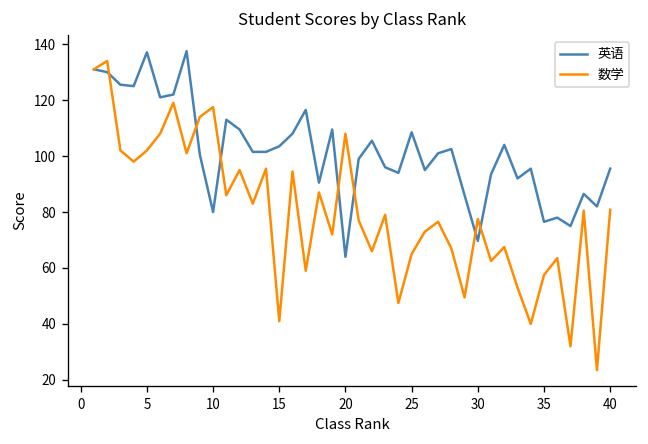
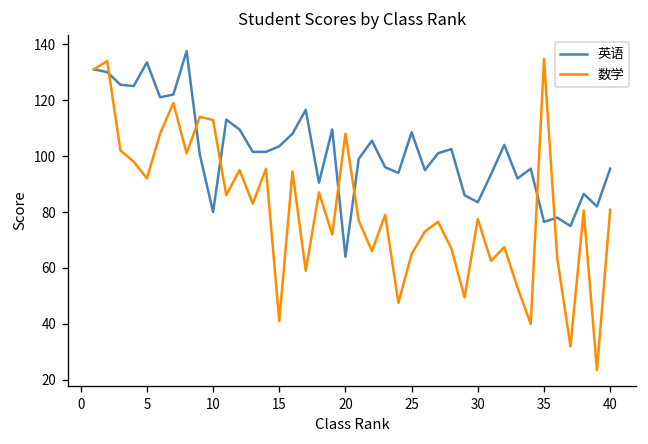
英语, 5: 137 -> 134
数学, 5: 102 -> 92
数学, 10: 118 -> 113
英语, 30: 70 -> 84
数学, 35: 58 -> 135
